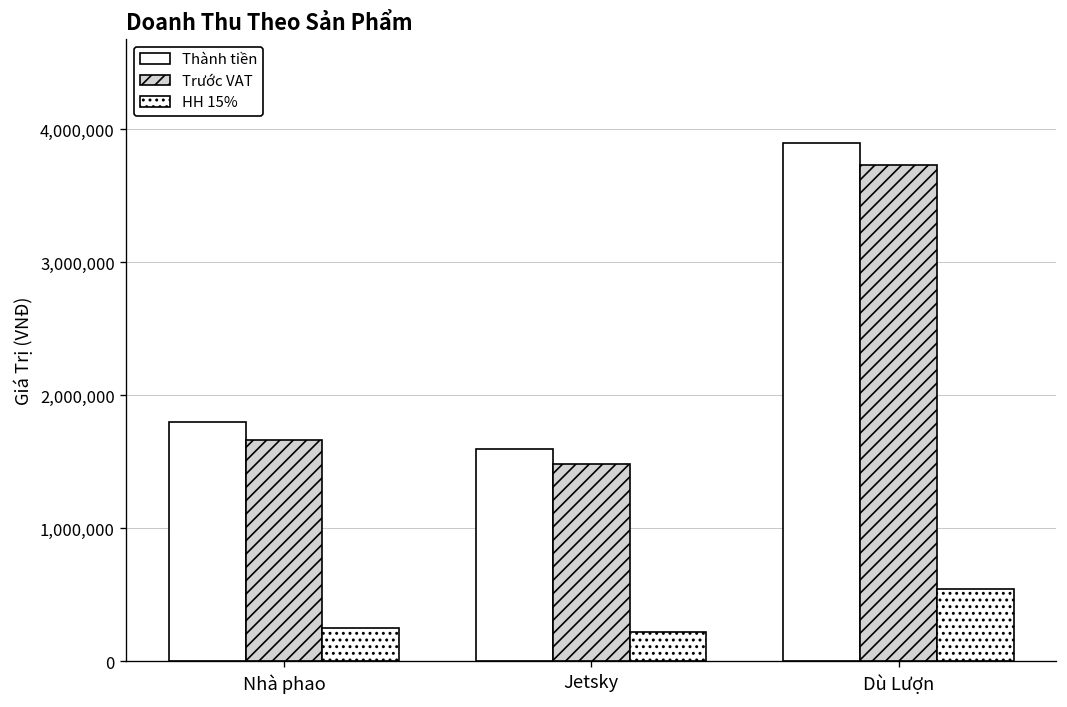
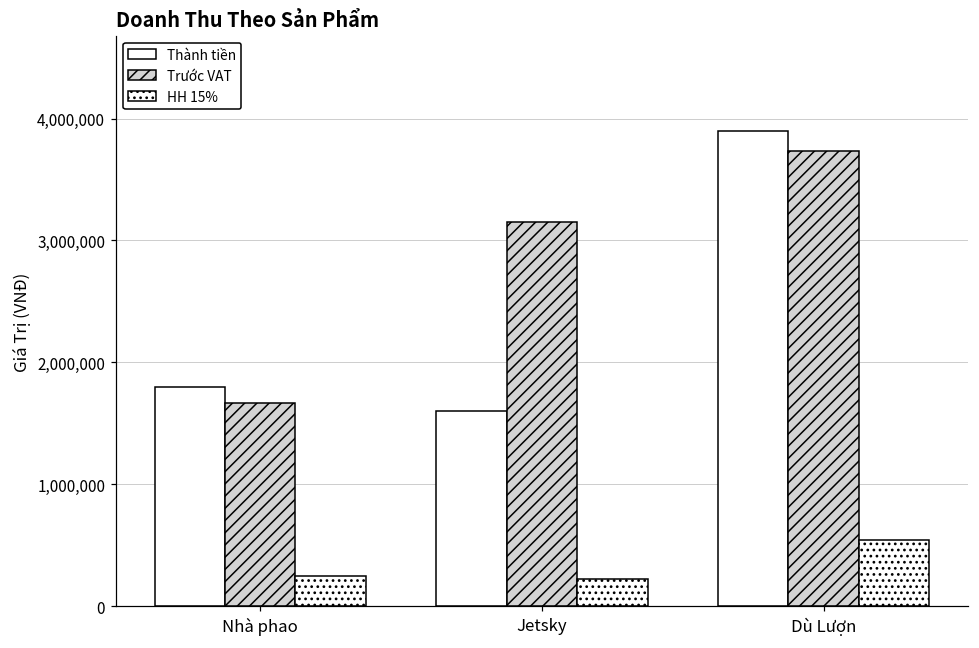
Trước VAT, Jetsky: 1,480,000 -> 3,150,000
